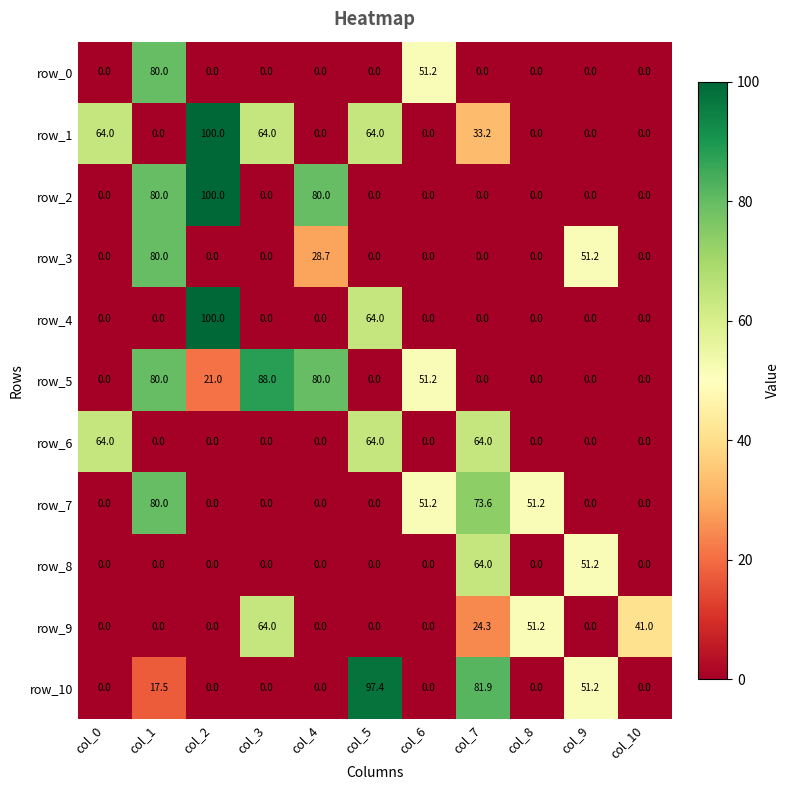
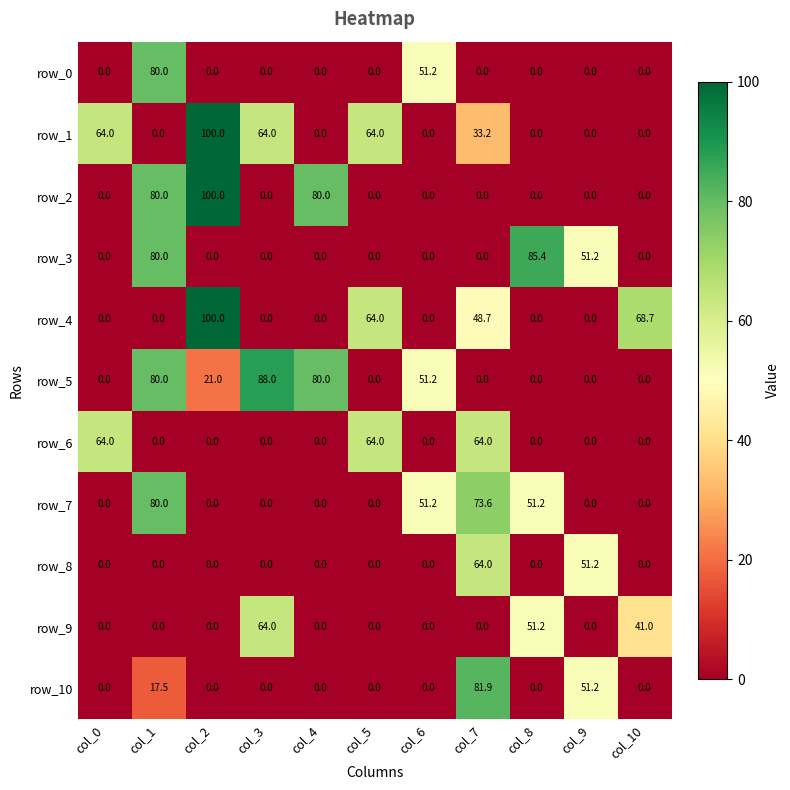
row_3, col_4: 28.7 -> 0.0
row_3, col_8: 0.0 -> 85.4
row_4, col_7: 0.0 -> 48.7
row_4, col_10: 0.0 -> 68.7
row_9, col_7: 24.3 -> 0.0
row_10, col_5: 97.4 -> 0.0
